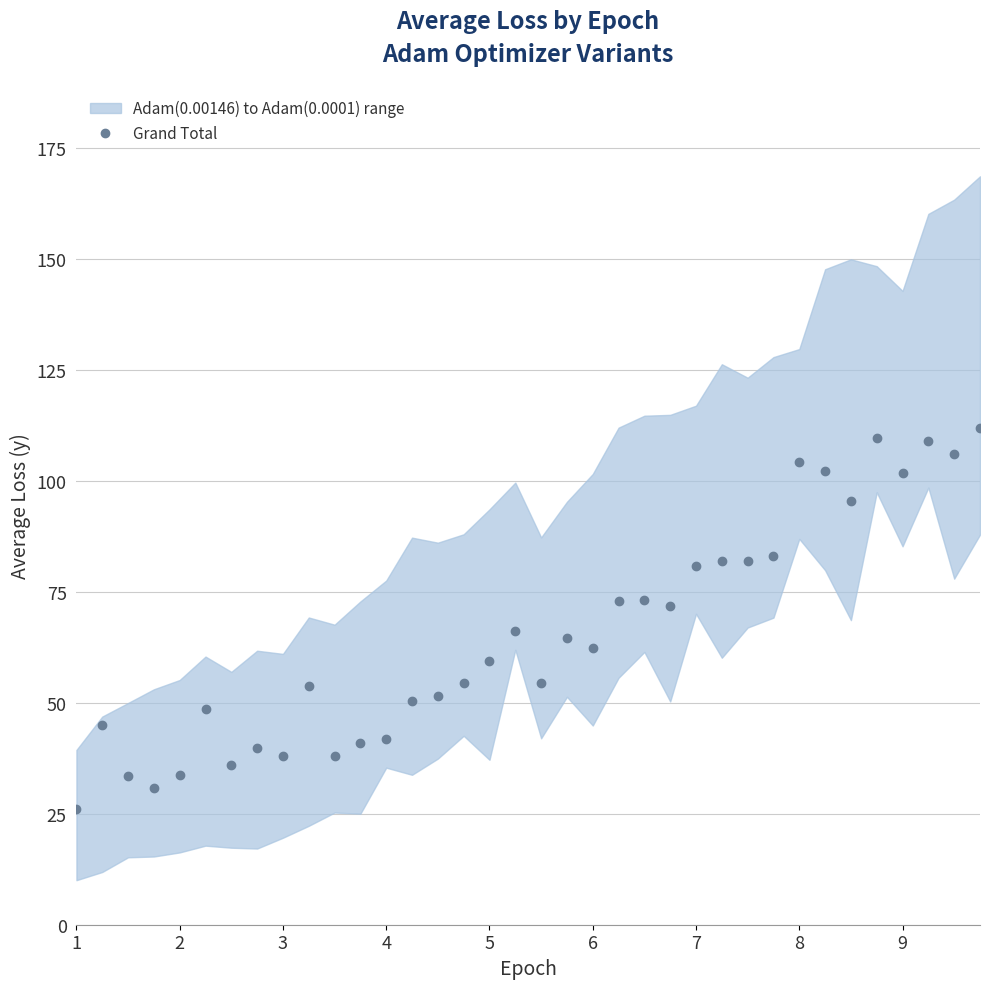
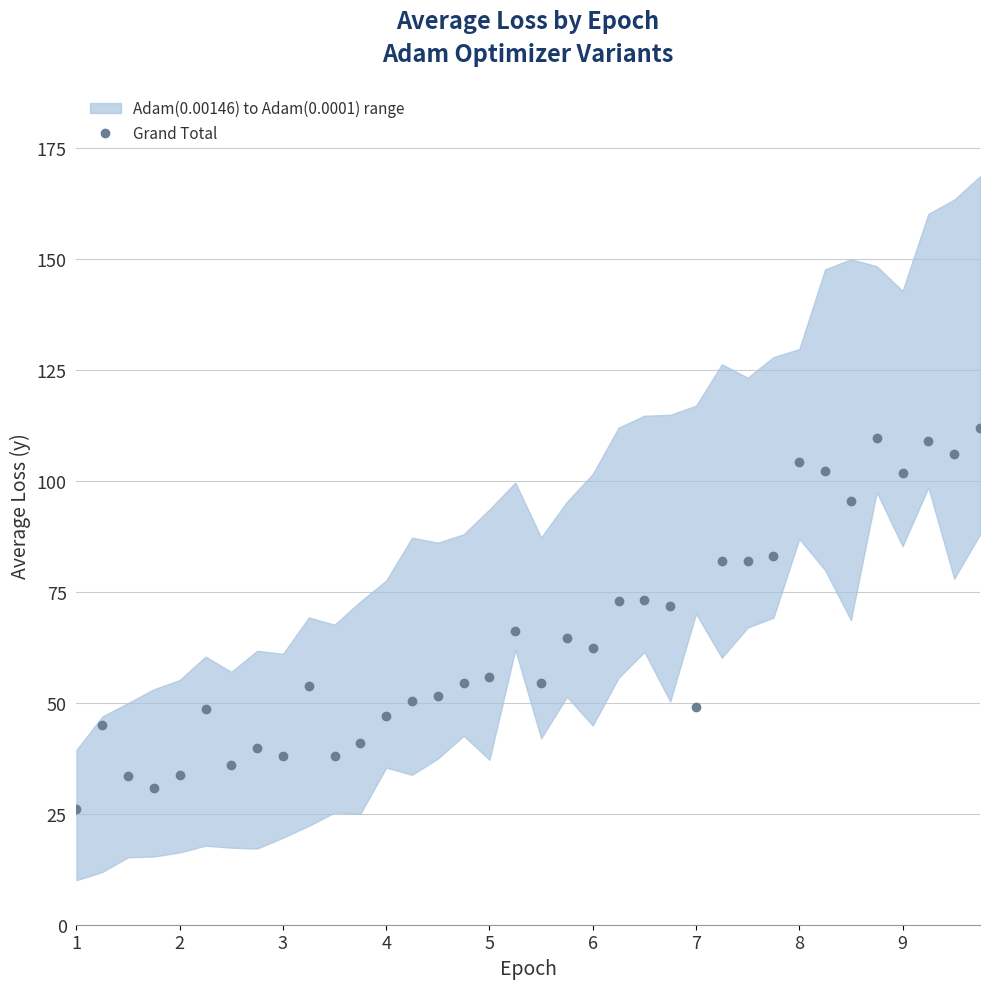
Grand Total, 4: 42 -> 47
Grand Total, 5: 59 -> 56
Grand Total, 7: 81 -> 49
